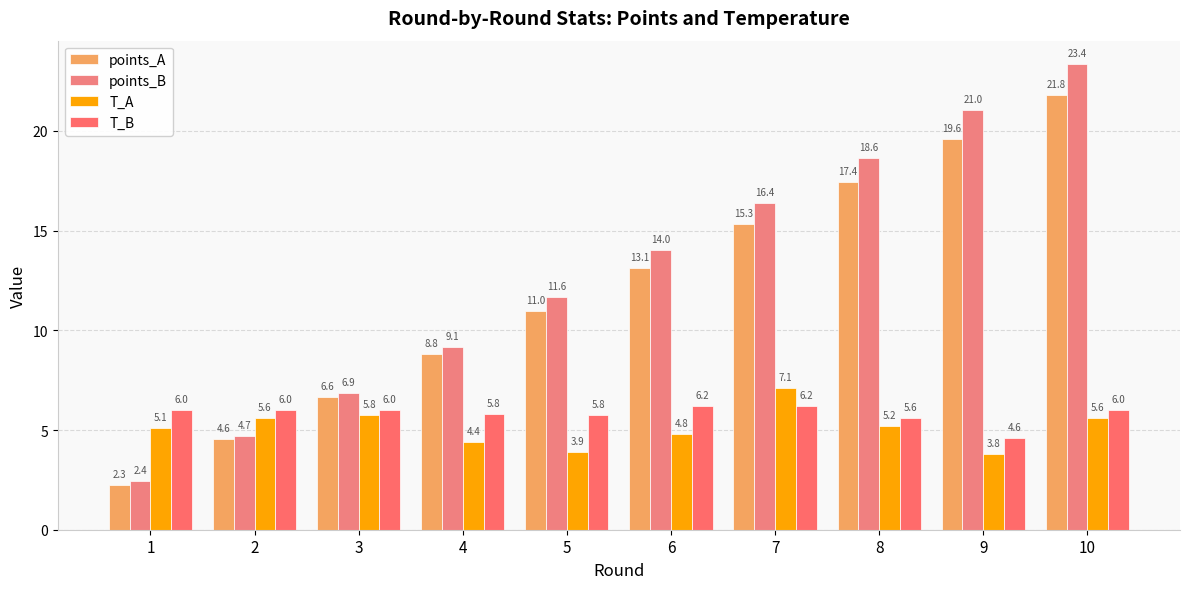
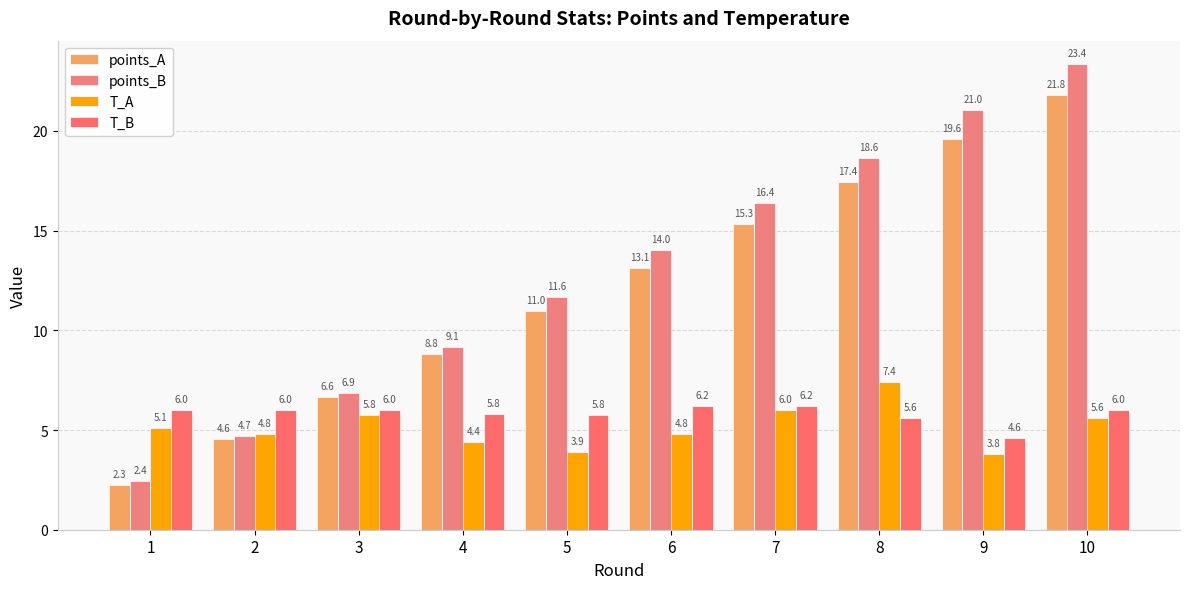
T_A, 2: 5.6 -> 4.8
T_A, 7: 7.1 -> 6.0
T_A, 8: 5.2 -> 7.4
